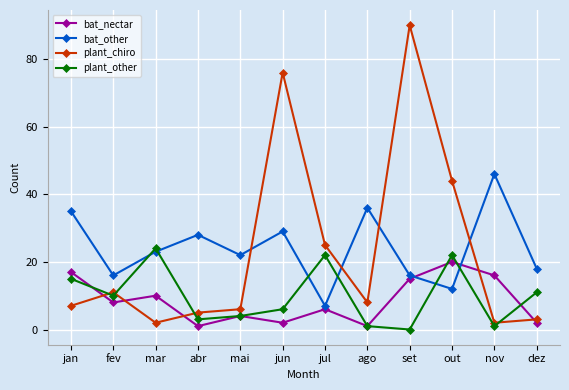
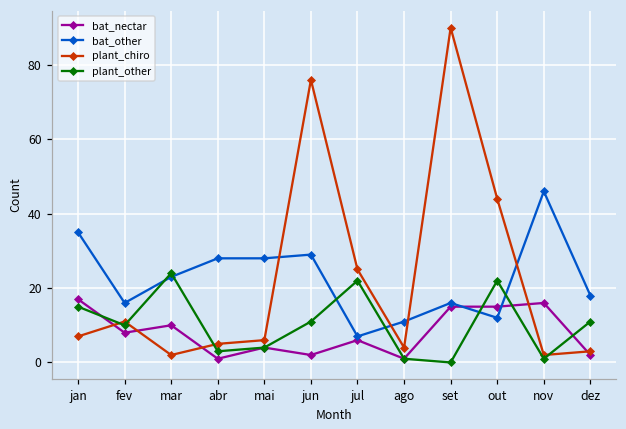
bat_other, mai: 22 -> 28
plant_other, jun: 6 -> 11
bat_other, ago: 36 -> 11
plant_chiro, ago: 8 -> 4
bat_nectar, out: 20 -> 15
